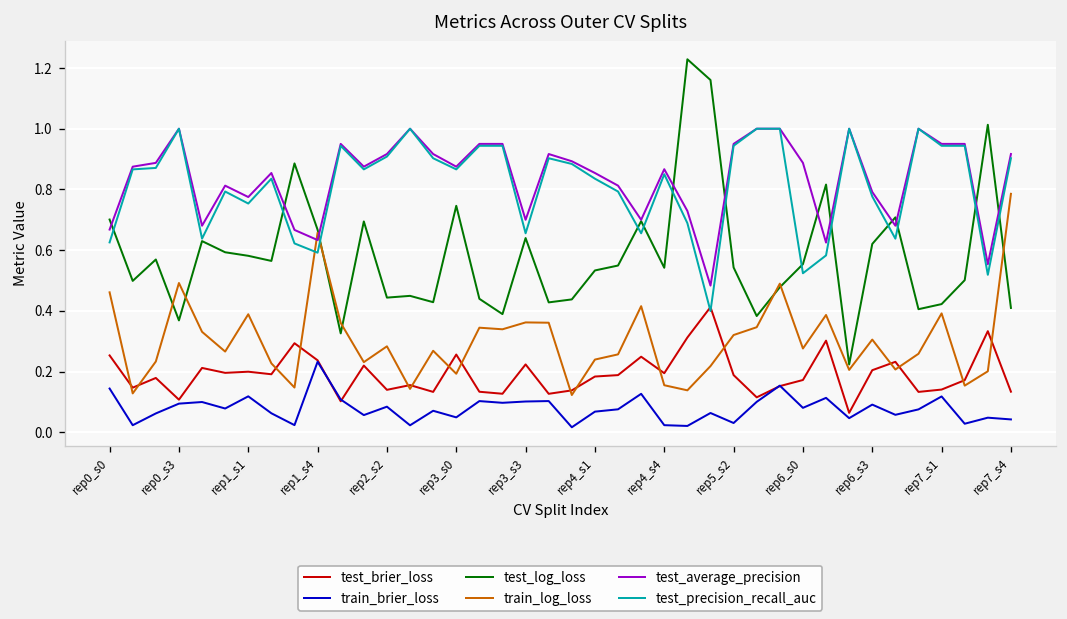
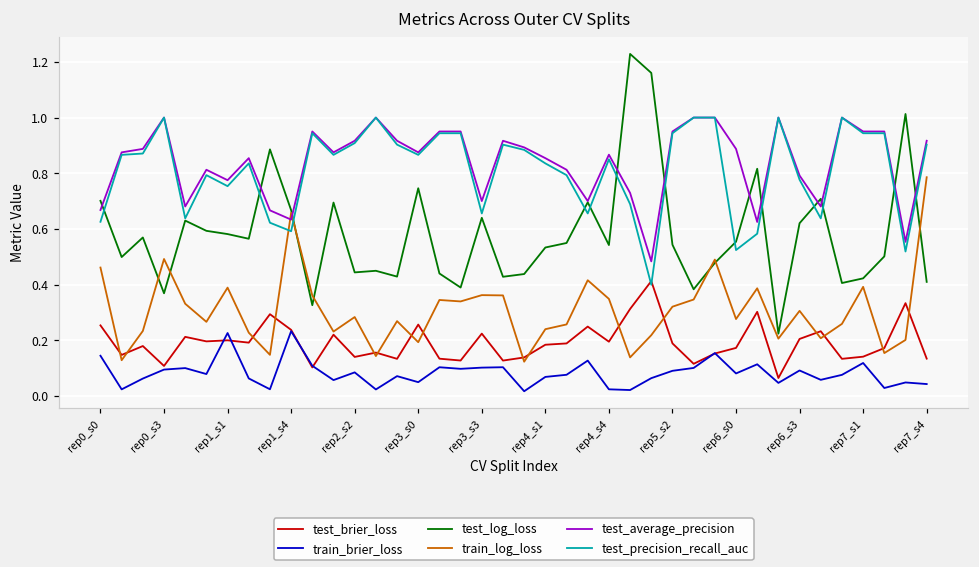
train_brier_loss, rep1_s1: 0.12 -> 0.23
train_log_loss, rep4_s4: 0.16 -> 0.35
train_brier_loss, rep5_s2: 0.03 -> 0.09
